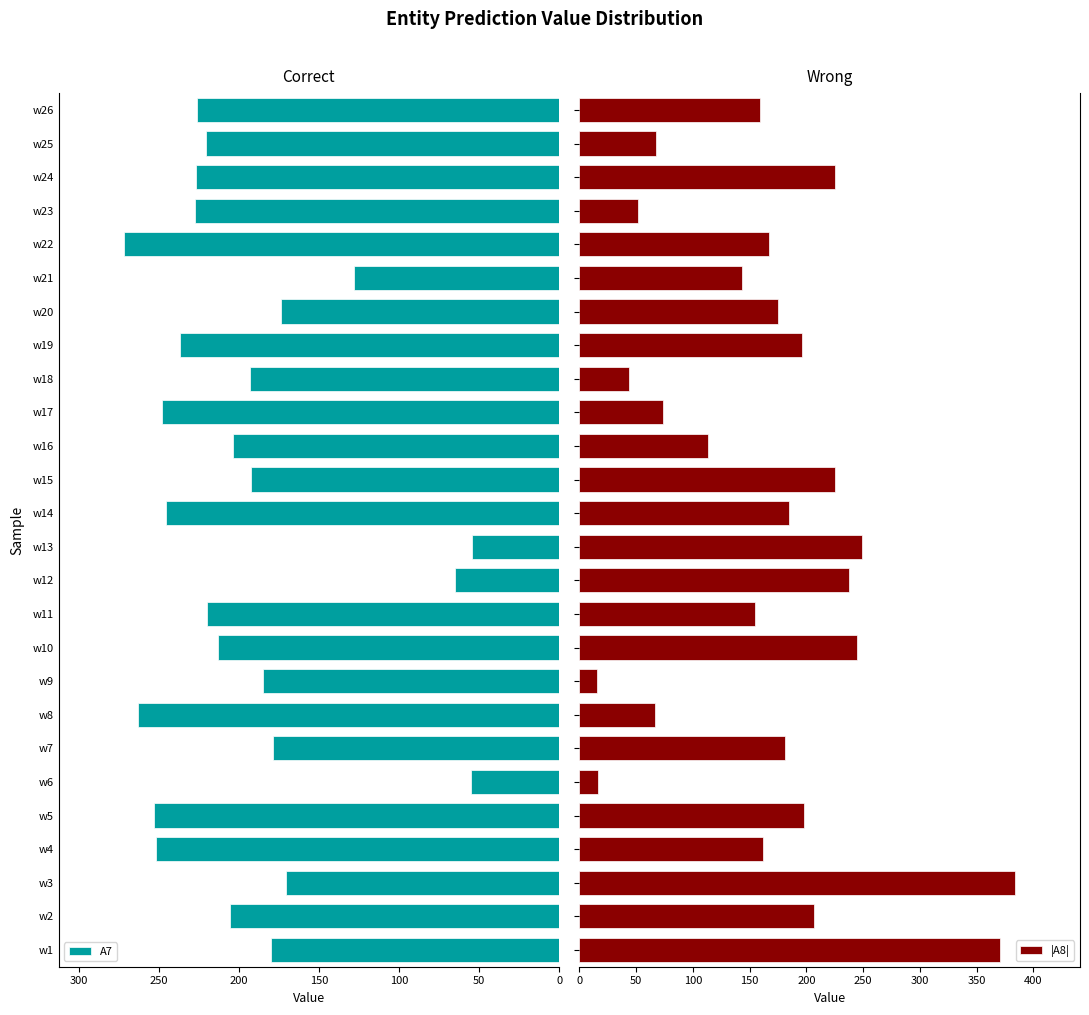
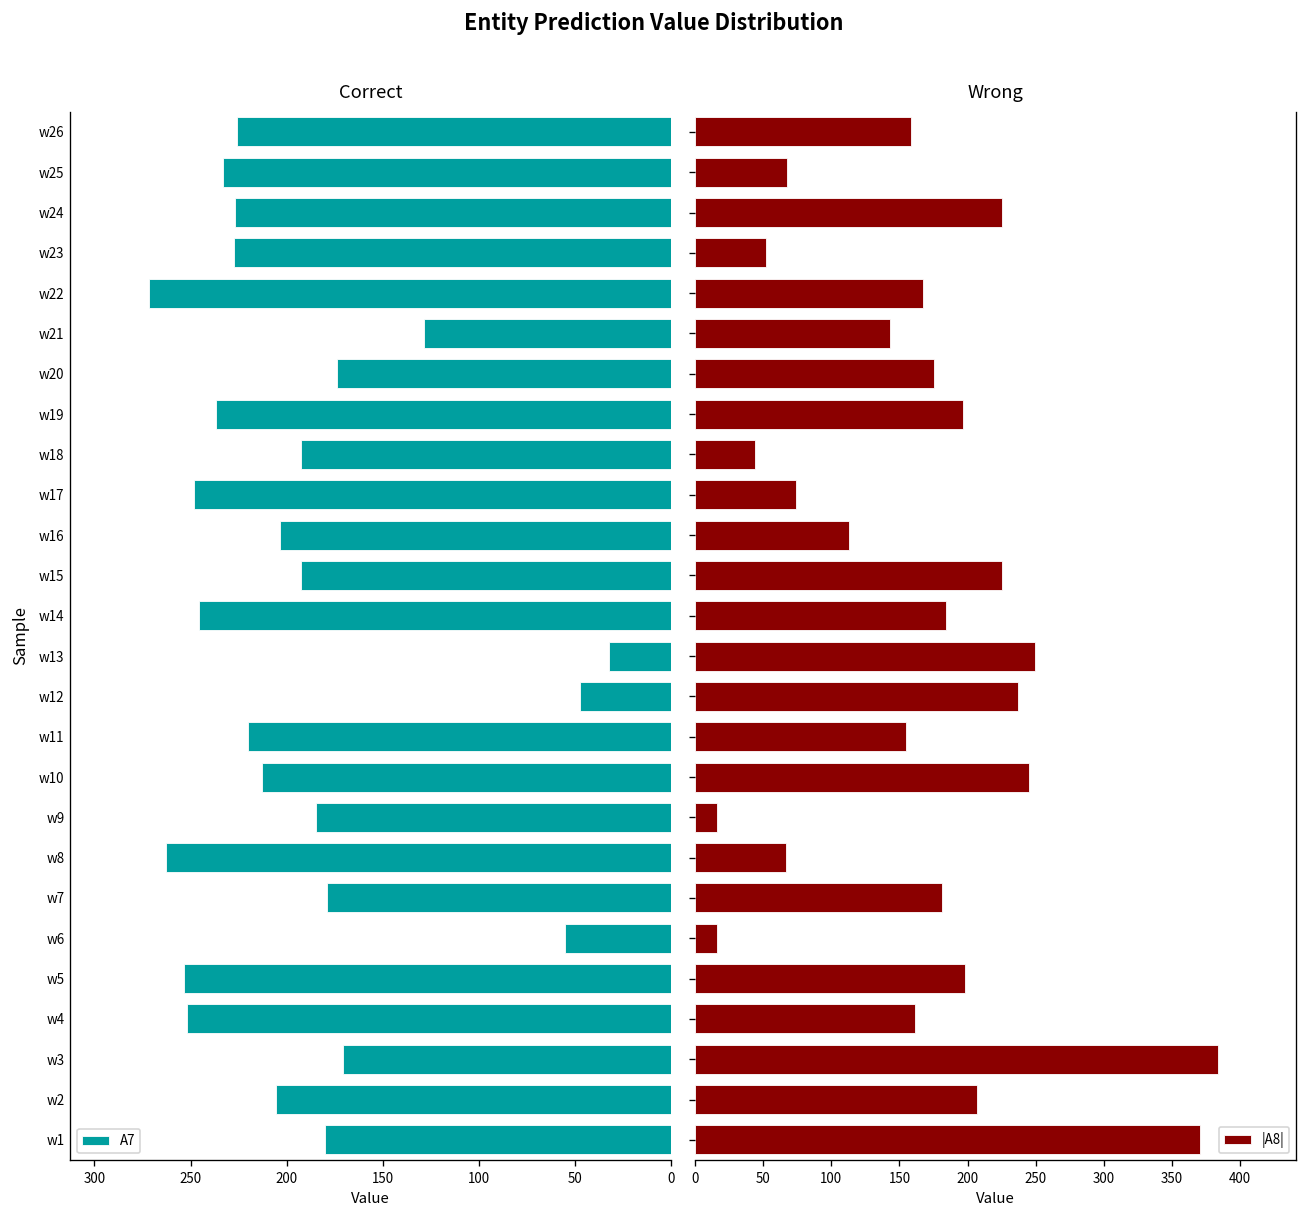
Correct, w25: 221 -> 233
Correct, w13: 55 -> 33
Correct, w12: 65 -> 48
